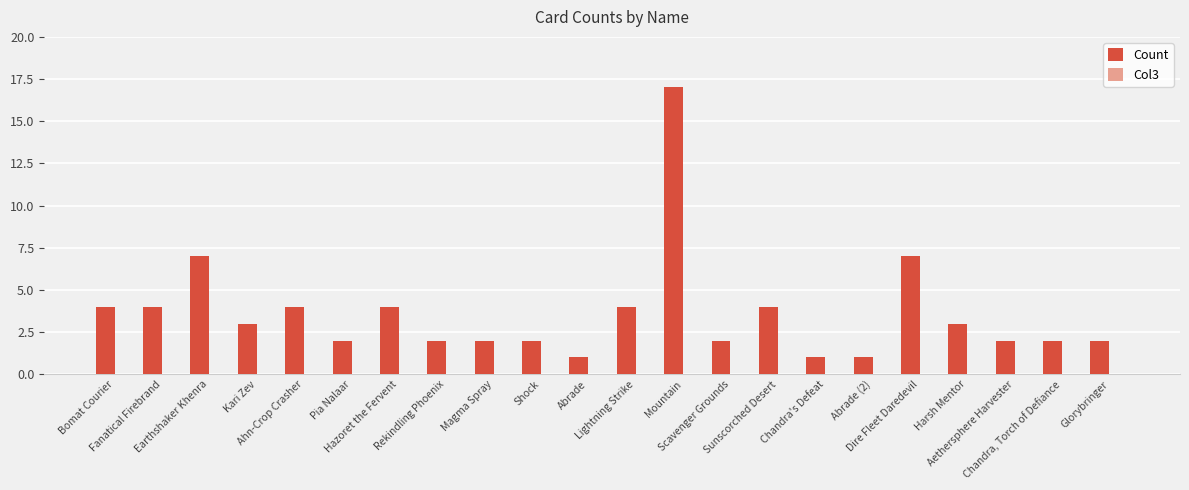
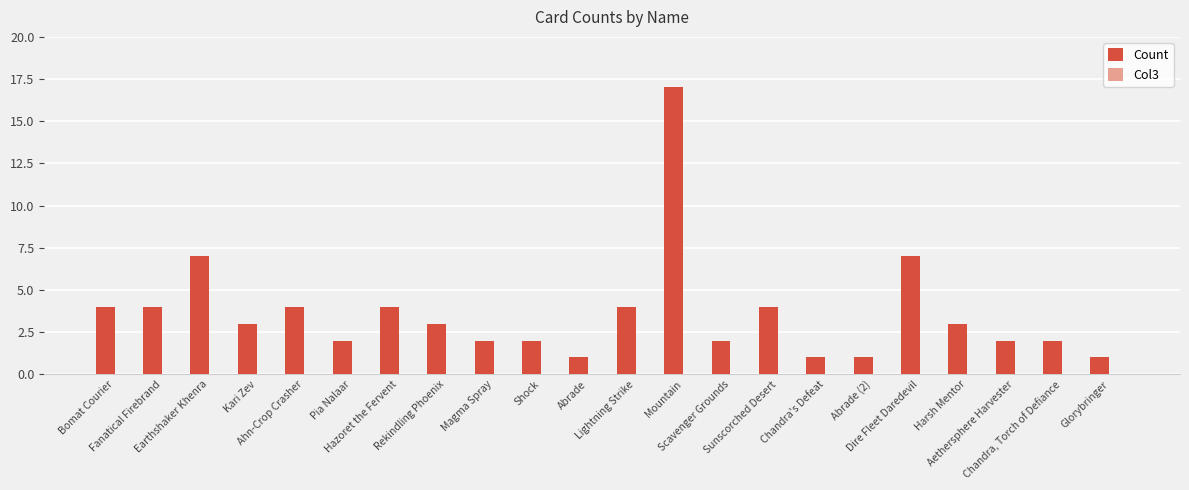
Count, Rekindling Phoenix: 2 -> 3
Count, Glorybringer: 2 -> 1
